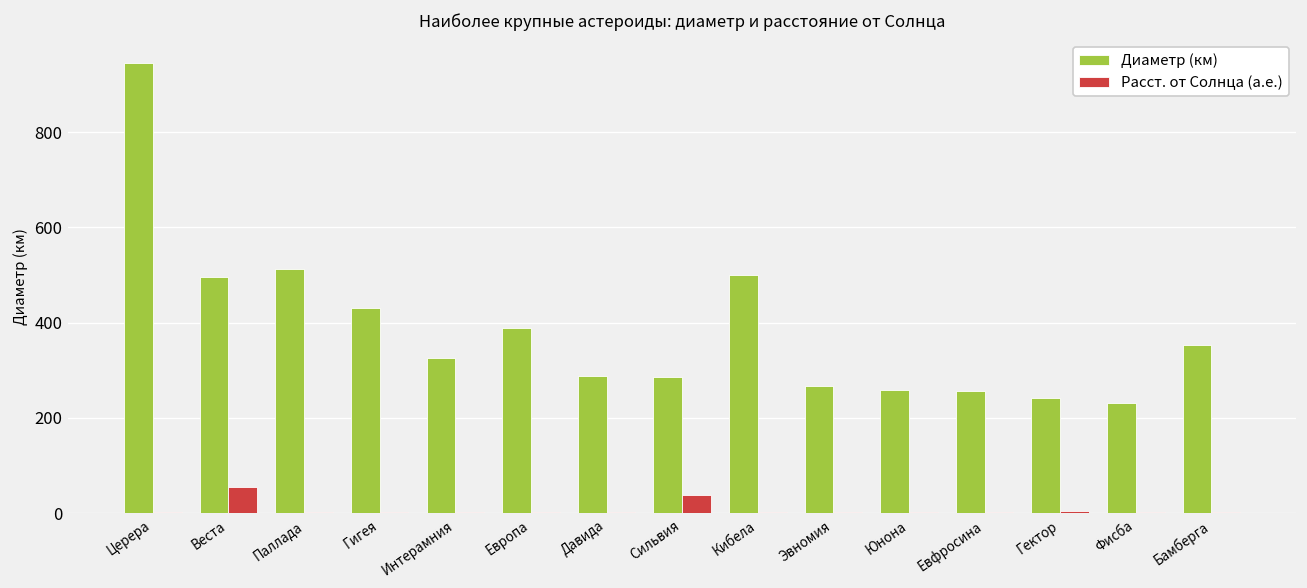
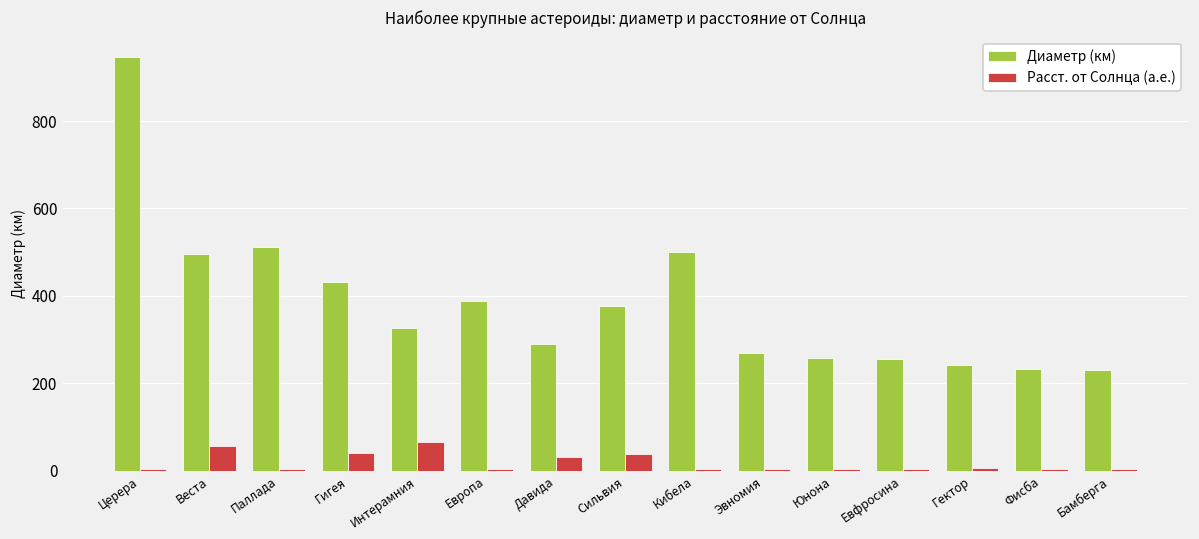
Расст. от Солнца (а.е.), Гигея: 0 -> 40
Расст. от Солнца (а.е.), Интерамния: 0 -> 60
Расст. от Солнца (а.е.), Давида: 0 -> 30
Диаметр (км), Сильвия: 290 -> 380
Диаметр (км), Бамберга: 350 -> 230
